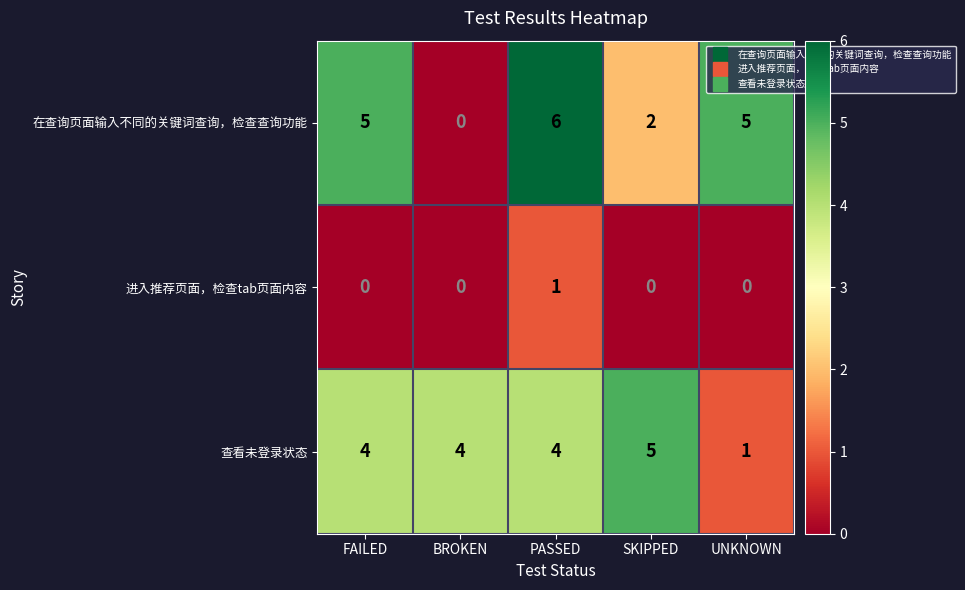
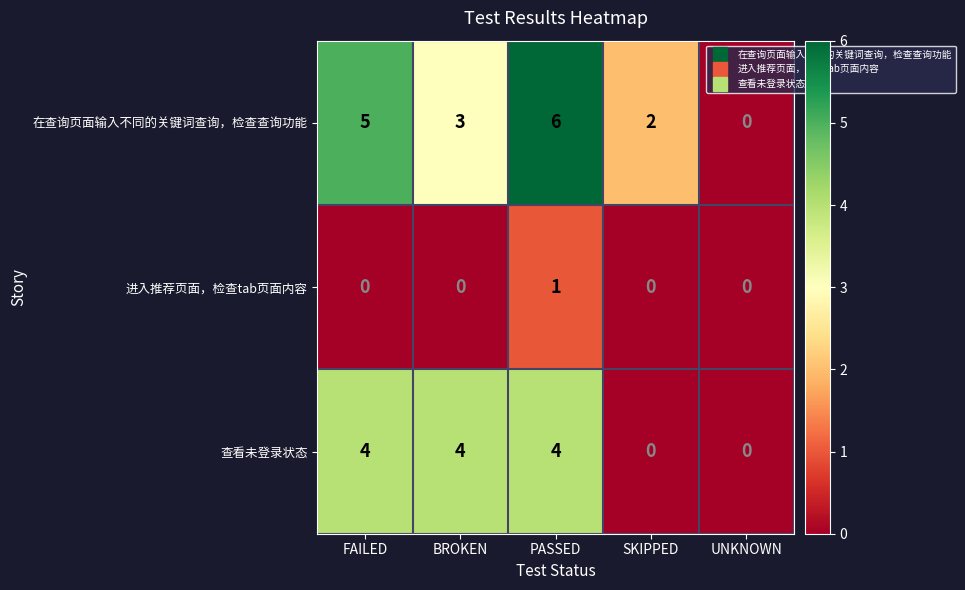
在查询页面输入不同的关键词查询，检查查询功能, BROKEN: 0 -> 3
在查询页面输入不同的关键词查询，检查查询功能, UNKNOWN: 5 -> 0
查看未登录状态, SKIPPED: 5 -> 0
查看未登录状态, UNKNOWN: 1 -> 0
